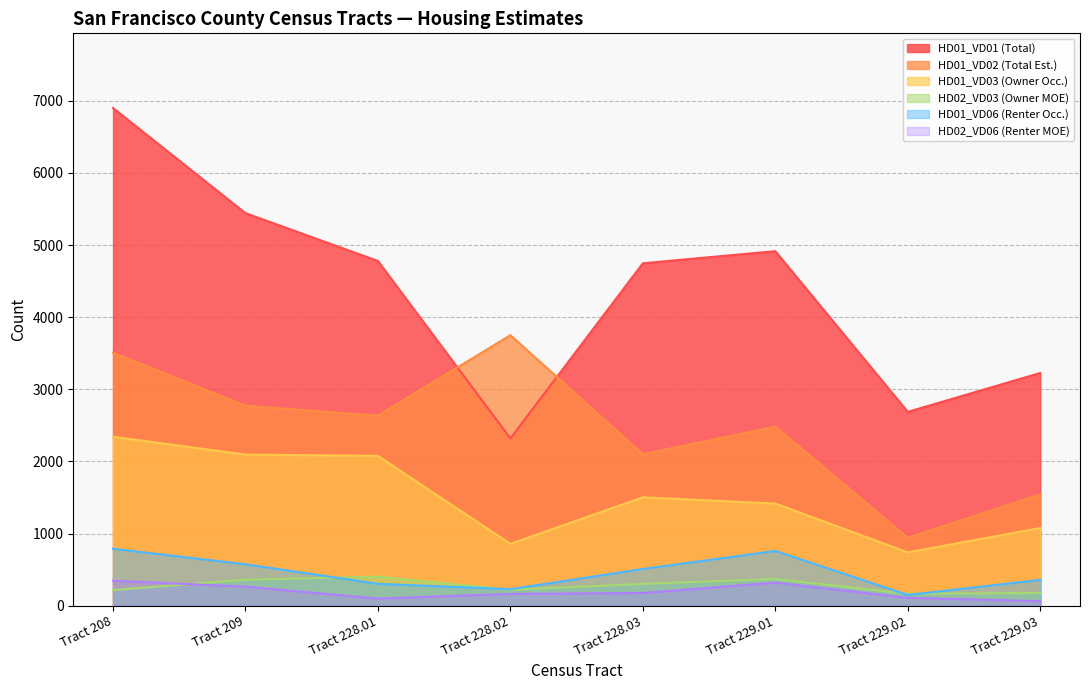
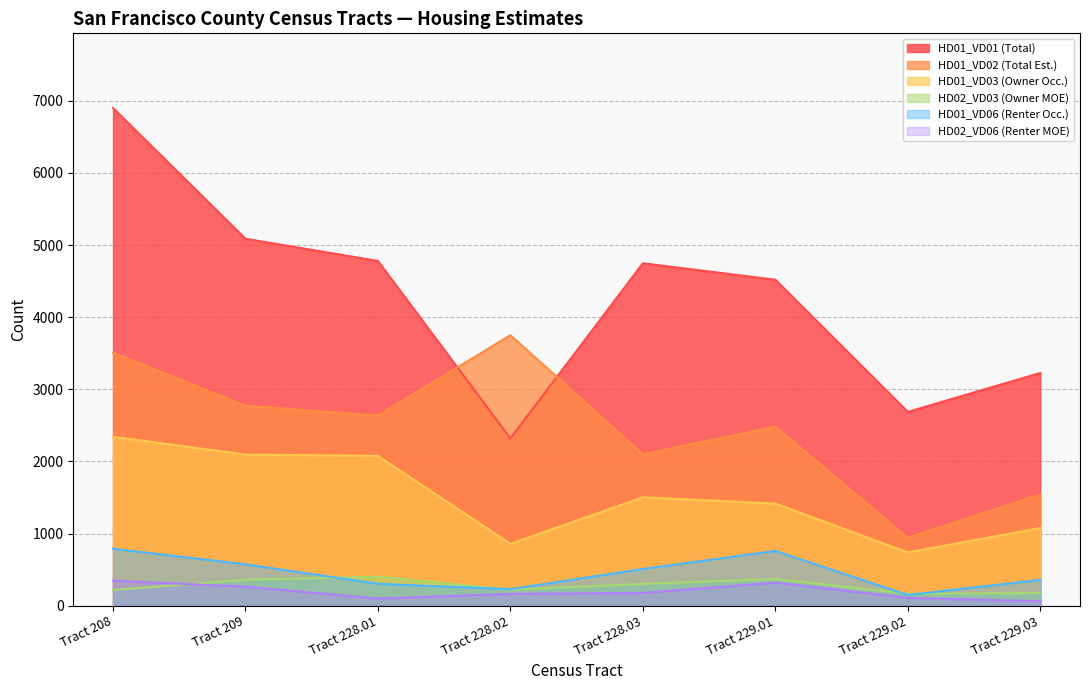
HD01_VD01 (Total), Tract 209: 5400 -> 5100
HD01_VD01 (Total), Tract 229.01: 4900 -> 4500
